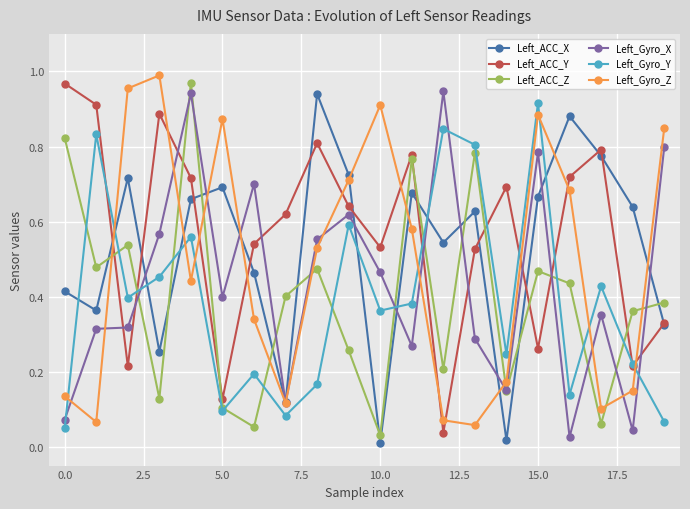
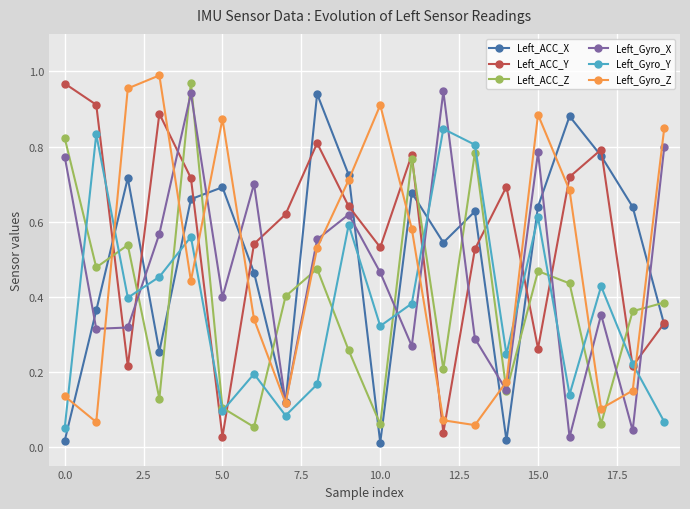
Left_ACC_X, 0.0: 0.41 -> 0.02
Left_Gyro_X, 0.0: 0.07 -> 0.77
Left_ACC_Y, 5.0: 0.13 -> 0.03
Left_ACC_Z, 10.0: 0.03 -> 0.06
Left_Gyro_Y, 10.0: 0.36 -> 0.32
Left_ACC_X, 15.0: 0.67 -> 0.64
Left_Gyro_Y, 15.0: 0.92 -> 0.61
